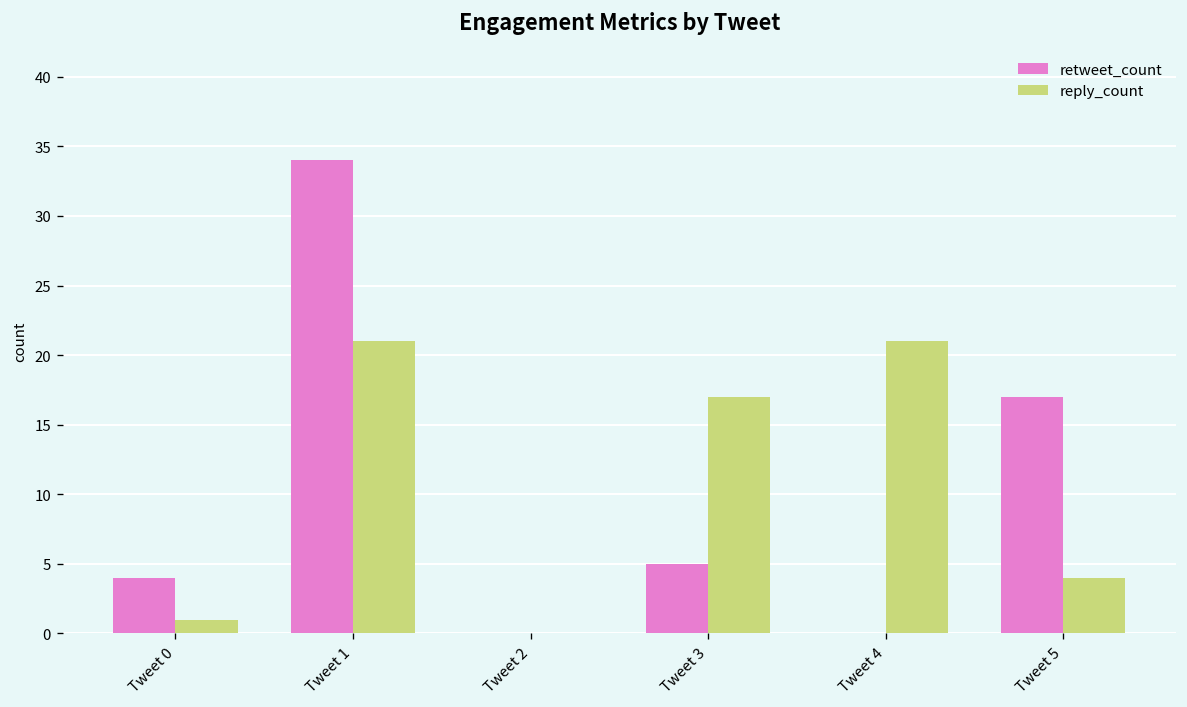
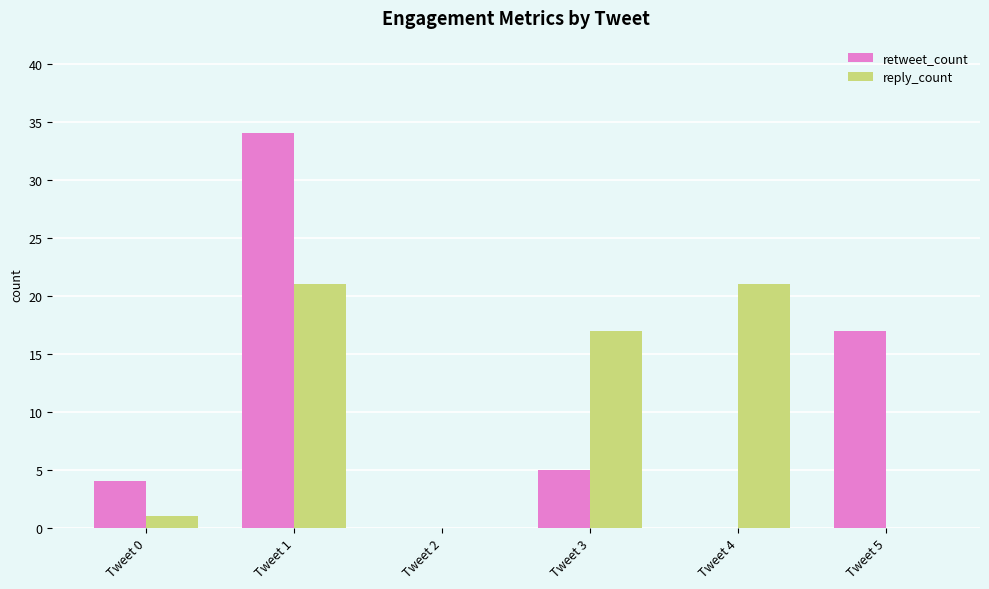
reply_count, Tweet 5: 4 -> 0
